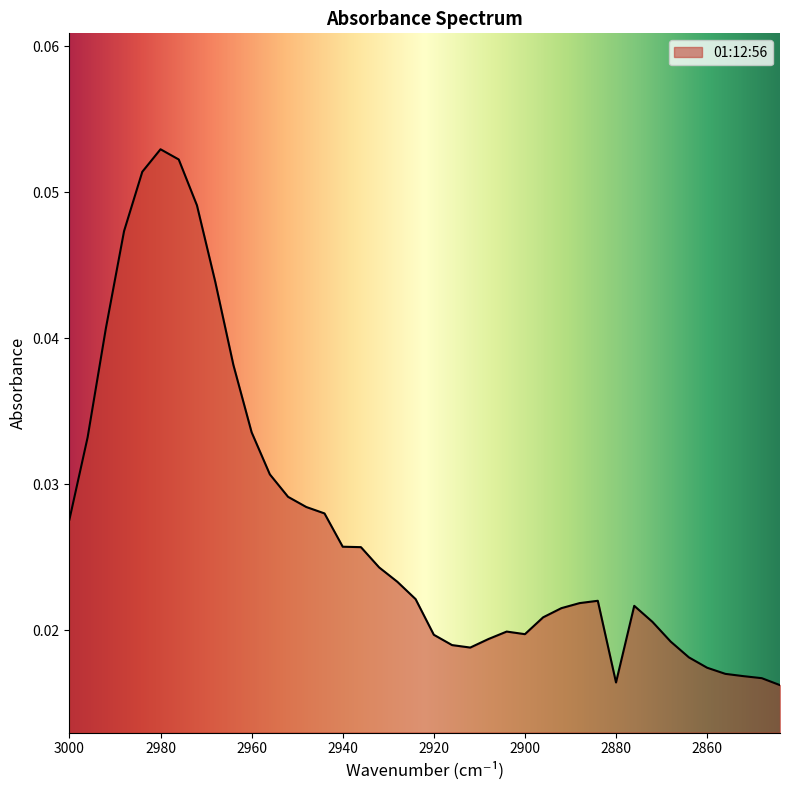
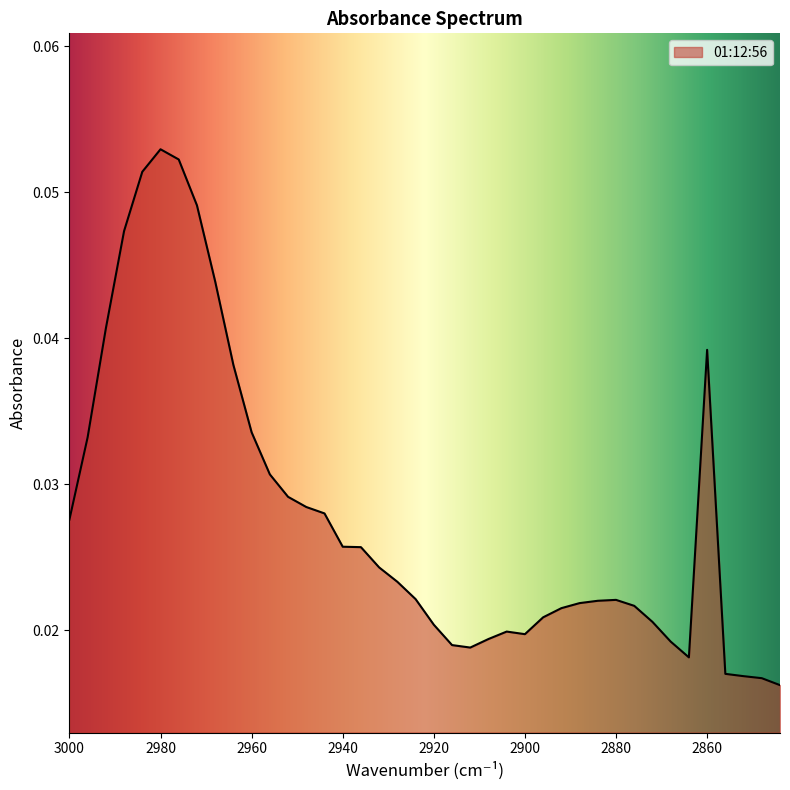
2920: 0.0197 -> 0.0204
2880: 0.0164 -> 0.0221
2860: 0.0174 -> 0.0392
